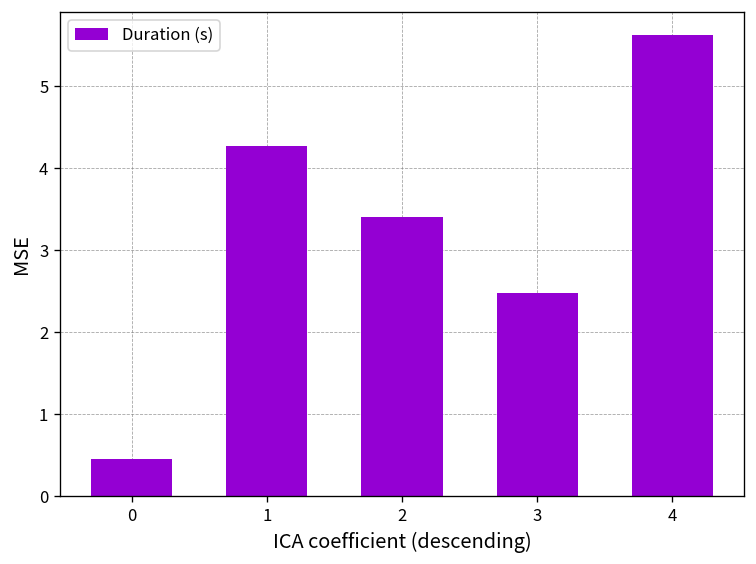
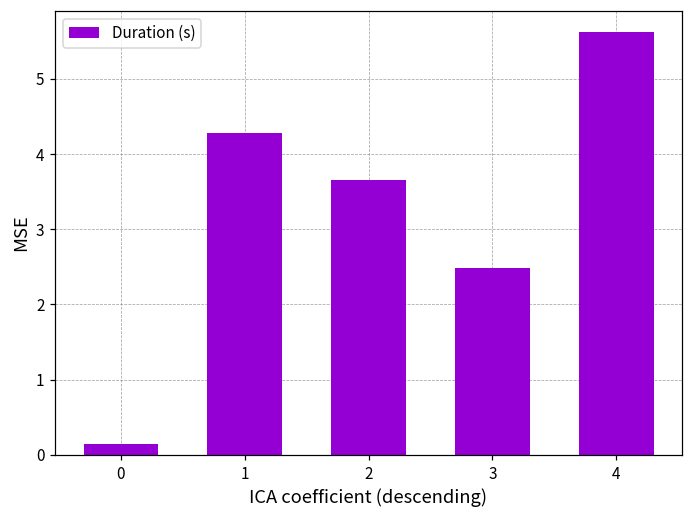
0: 0.5 -> 0.1
2: 3.4 -> 3.7
